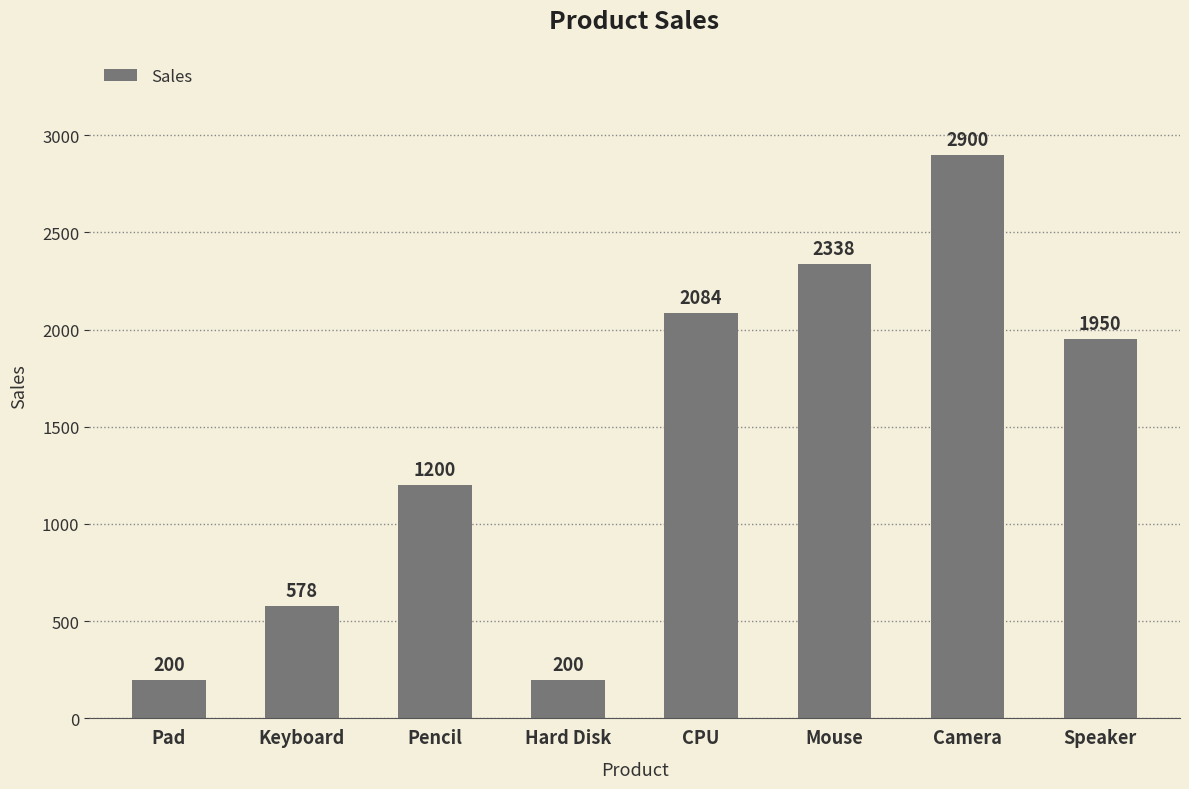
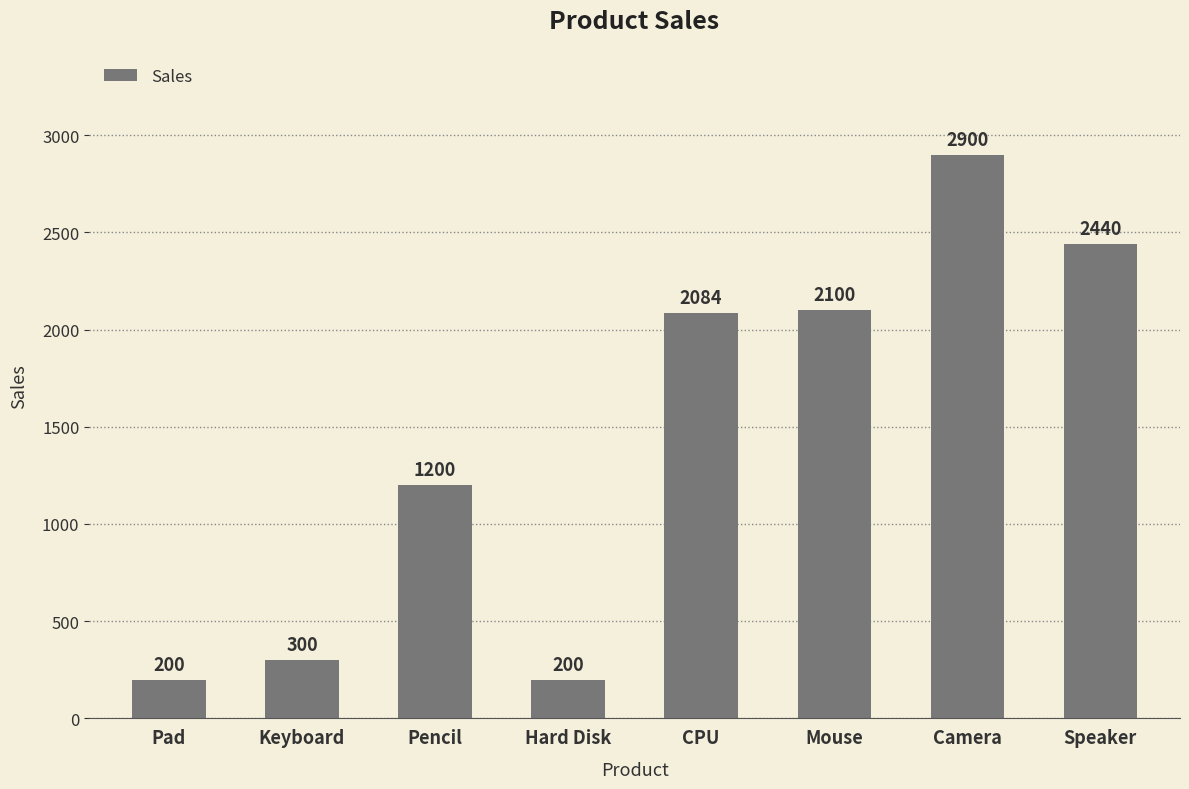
Keyboard: 578 -> 300
Mouse: 2338 -> 2100
Speaker: 1950 -> 2440
